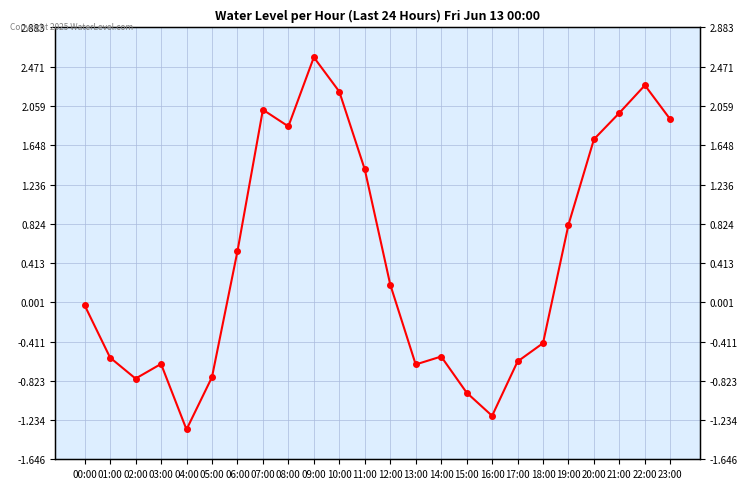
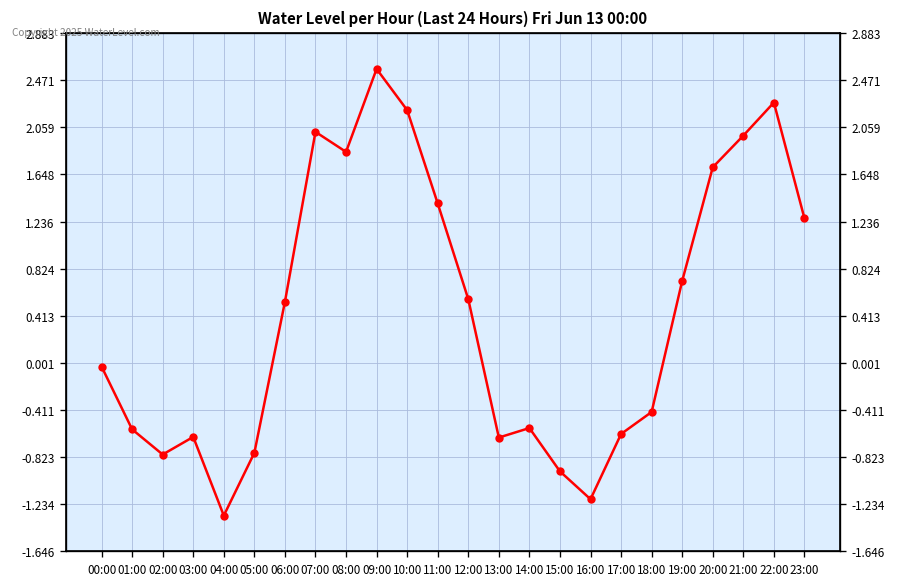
12:00: 0.2 -> 0.6
19:00: 0.8 -> 0.7
23:00: 1.9 -> 1.3
